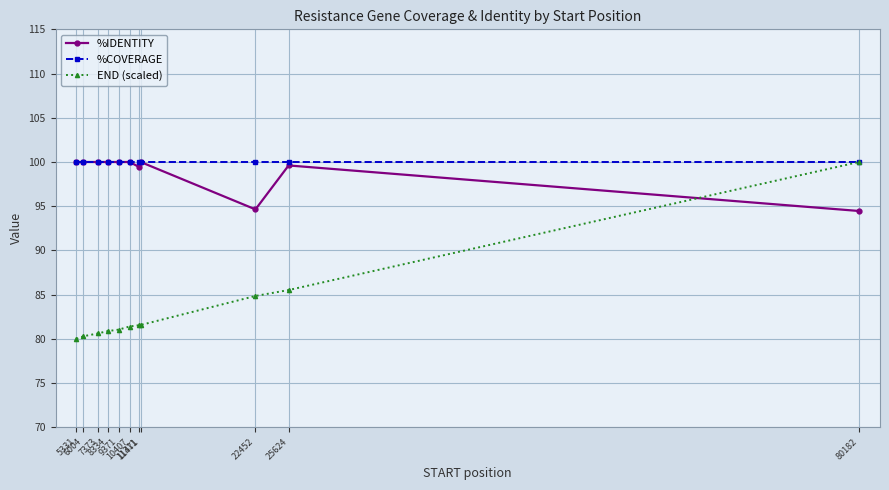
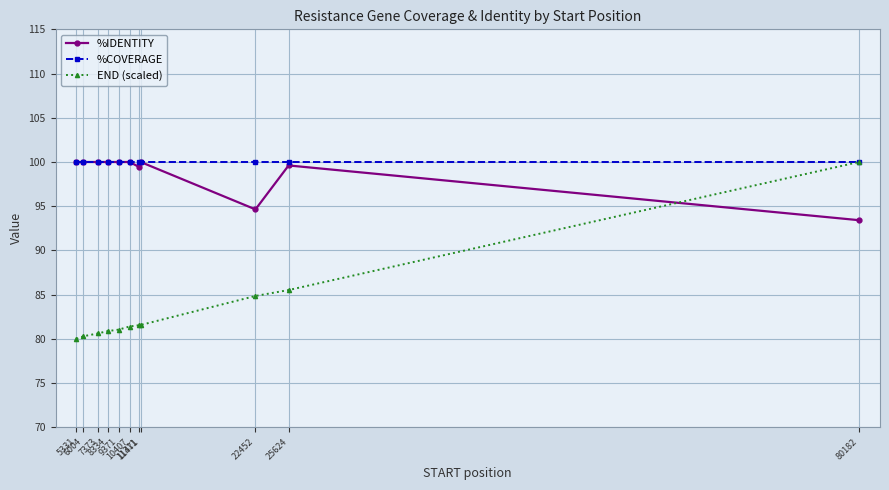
%IDENTITY, 80182: 94 -> 93
